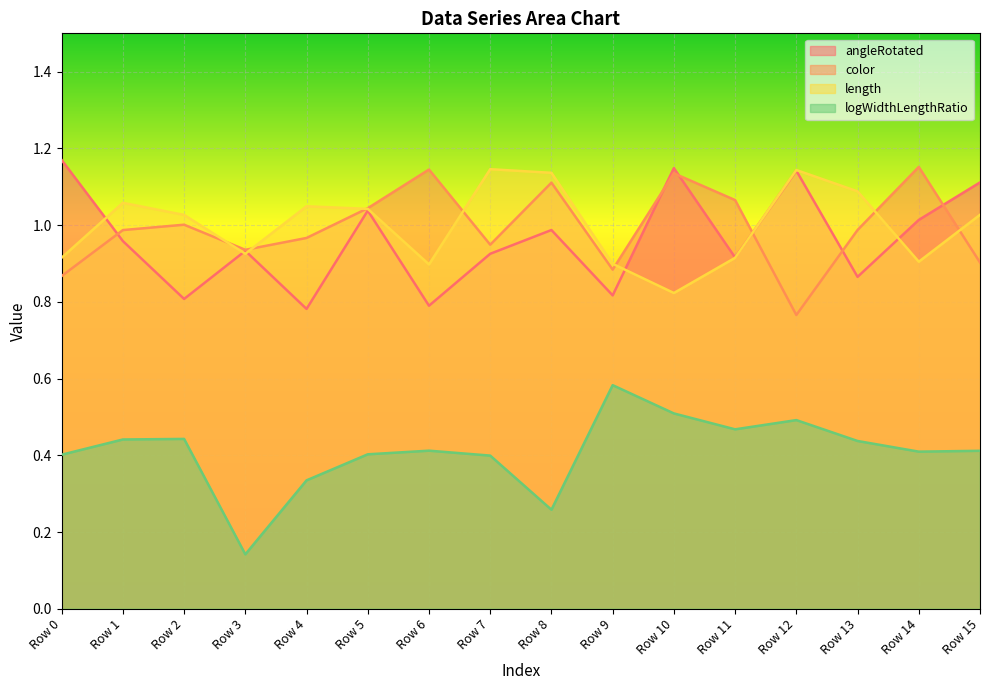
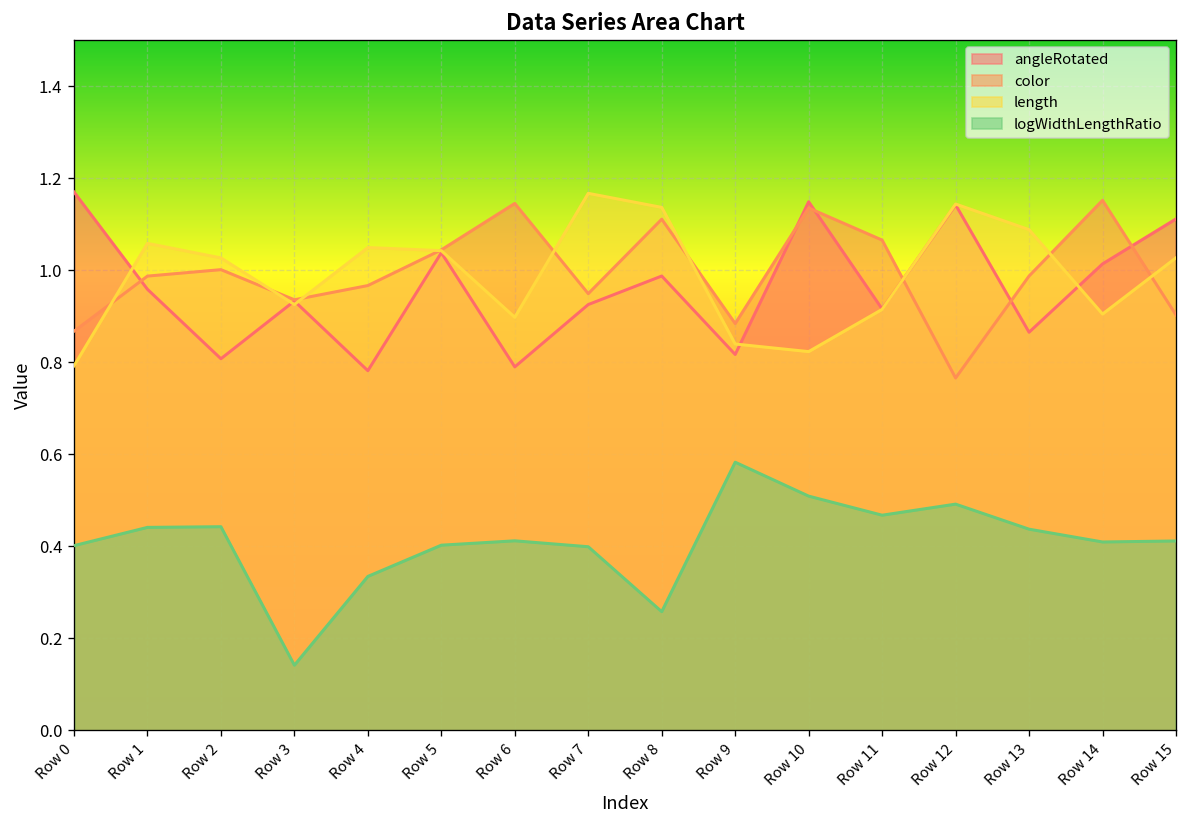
length, Row 0: 0.92 -> 0.79
length, Row 7: 1.15 -> 1.17
length, Row 9: 0.90 -> 0.84
